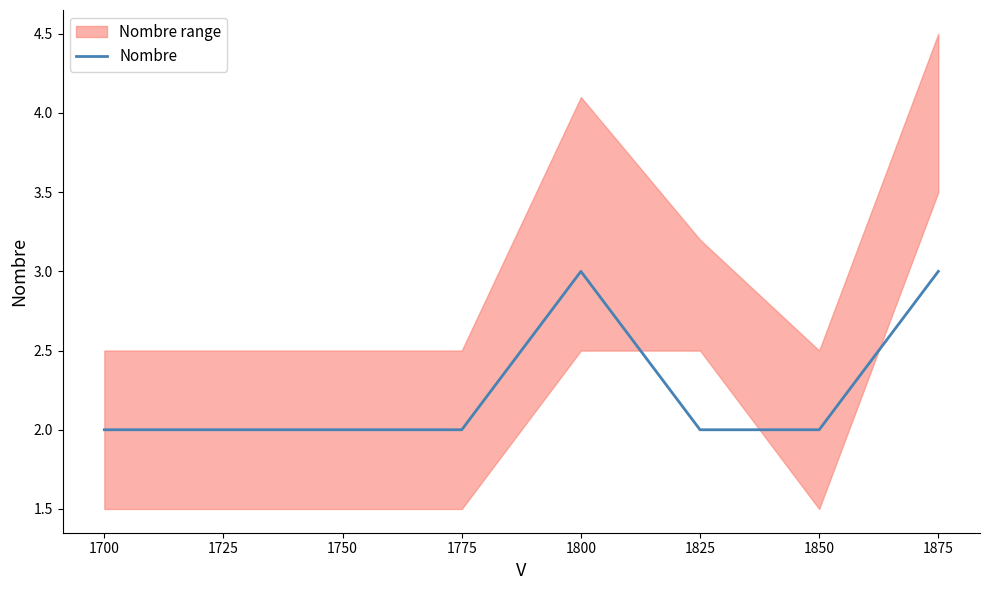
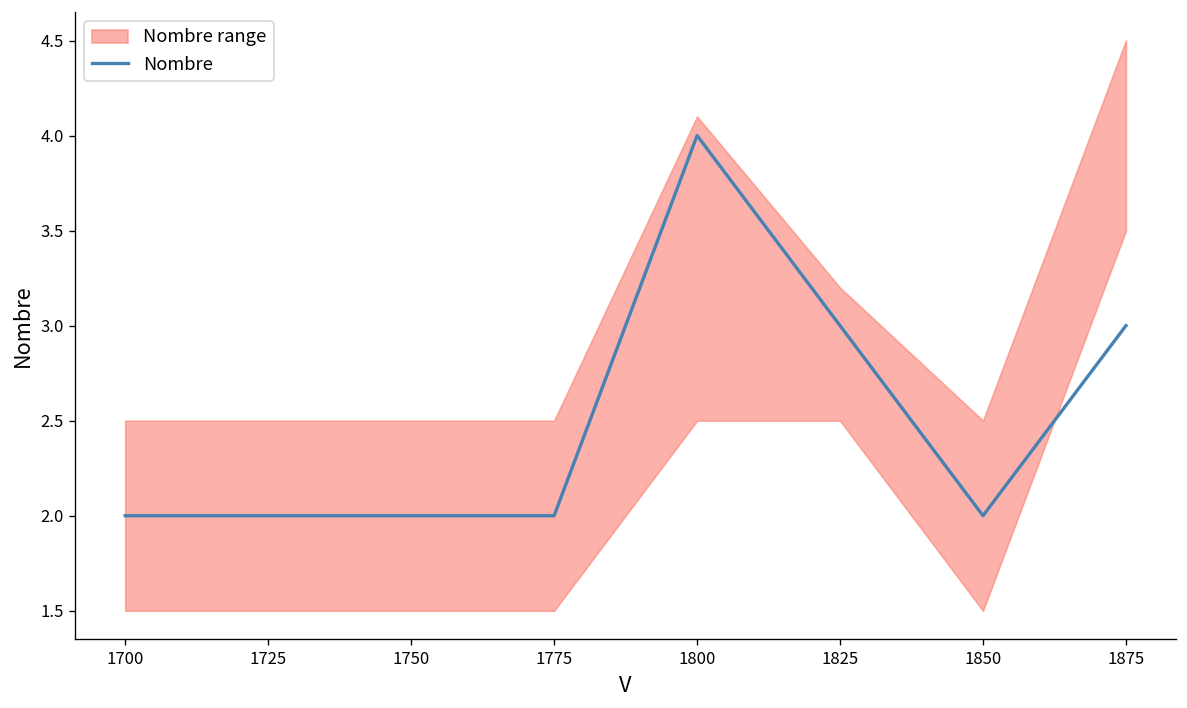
Nombre, 1800: 3 -> 4
Nombre, 1825: 2 -> 3
